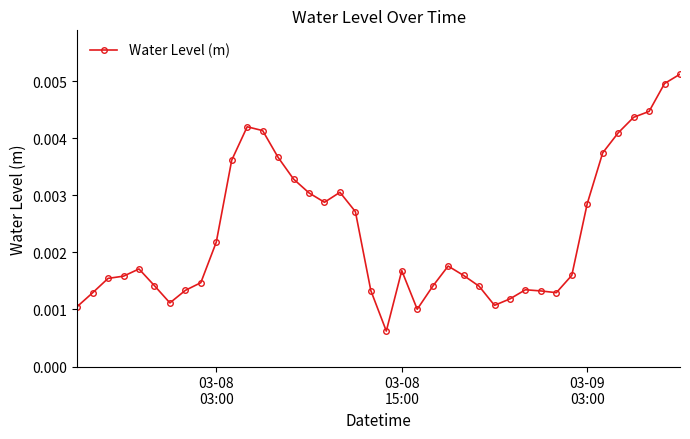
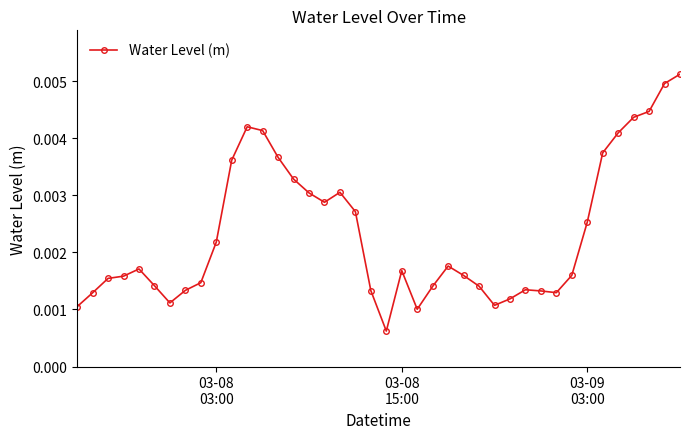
03-09 03:00: 0.0029 -> 0.0025
